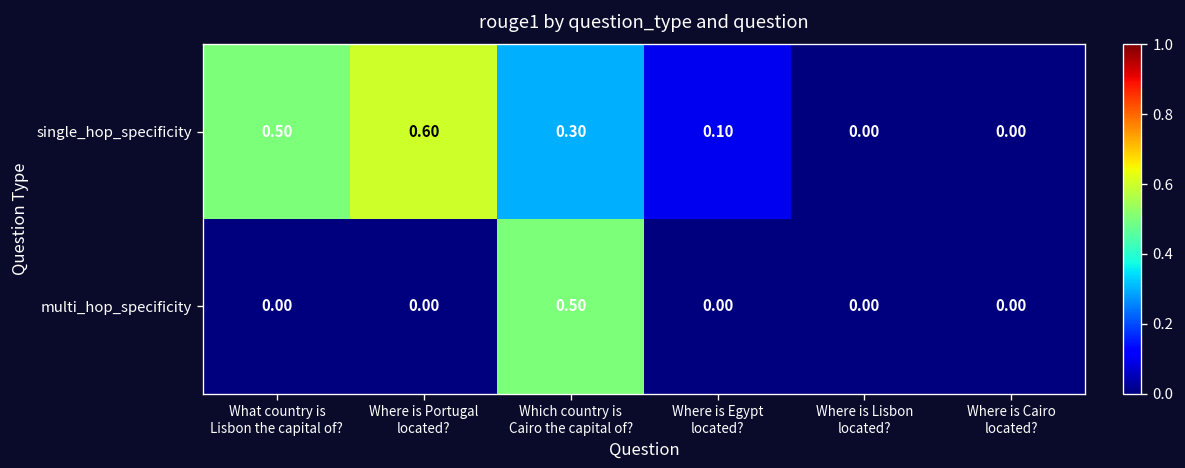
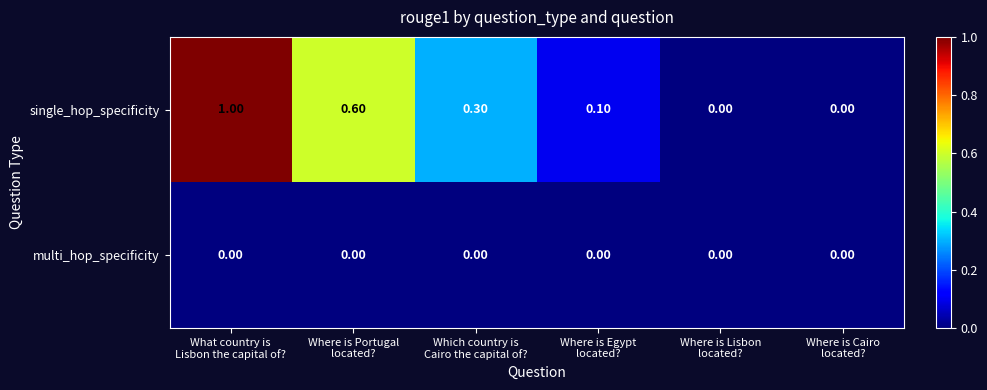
single_hop_specificity, What country is Lisbon the capital of?: 0.50 -> 1.00
multi_hop_specificity, Which country is Cairo the capital of?: 0.50 -> 0.00
